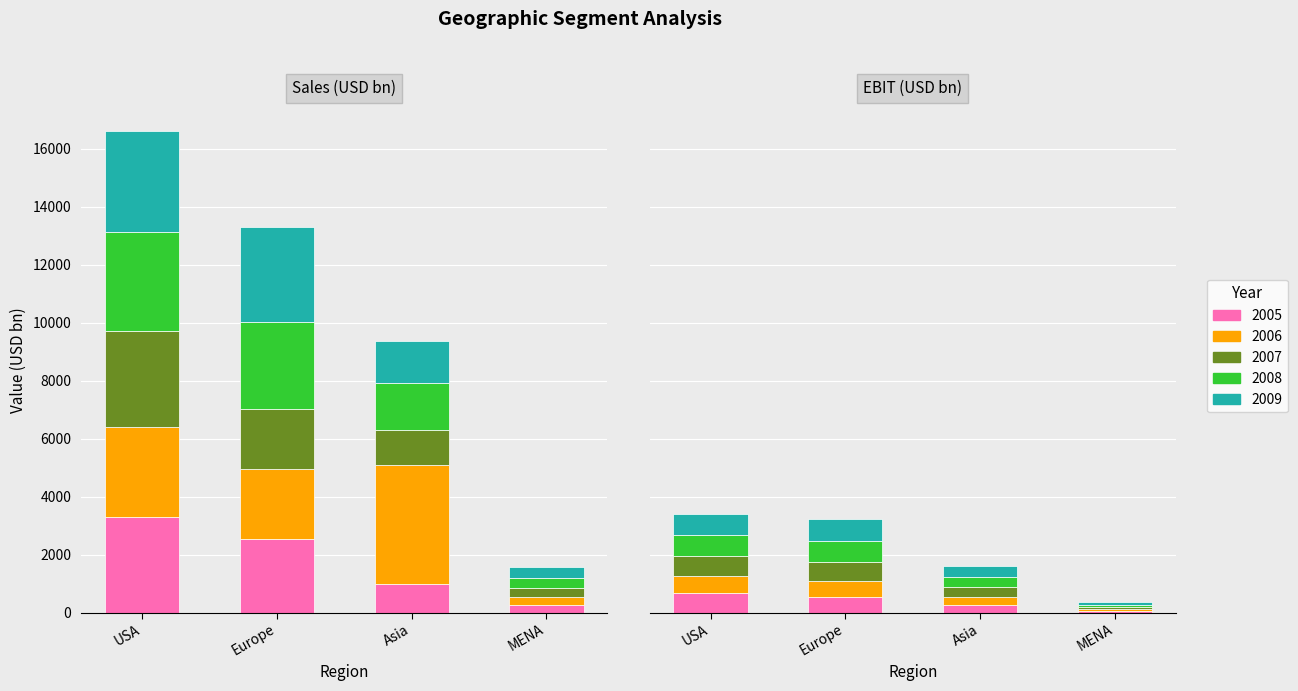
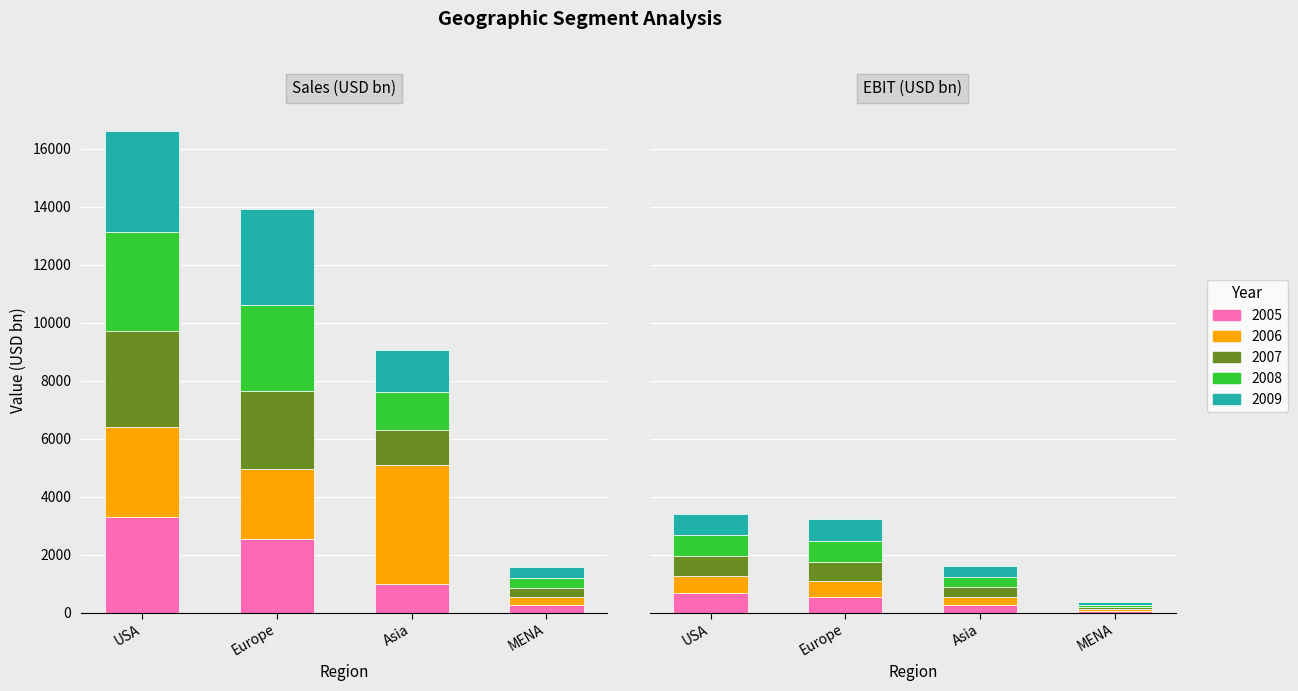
Sales (USD bn), 2007, Europe: 2100 -> 2700
Sales (USD bn), 2008, Asia: 1600 -> 1300
